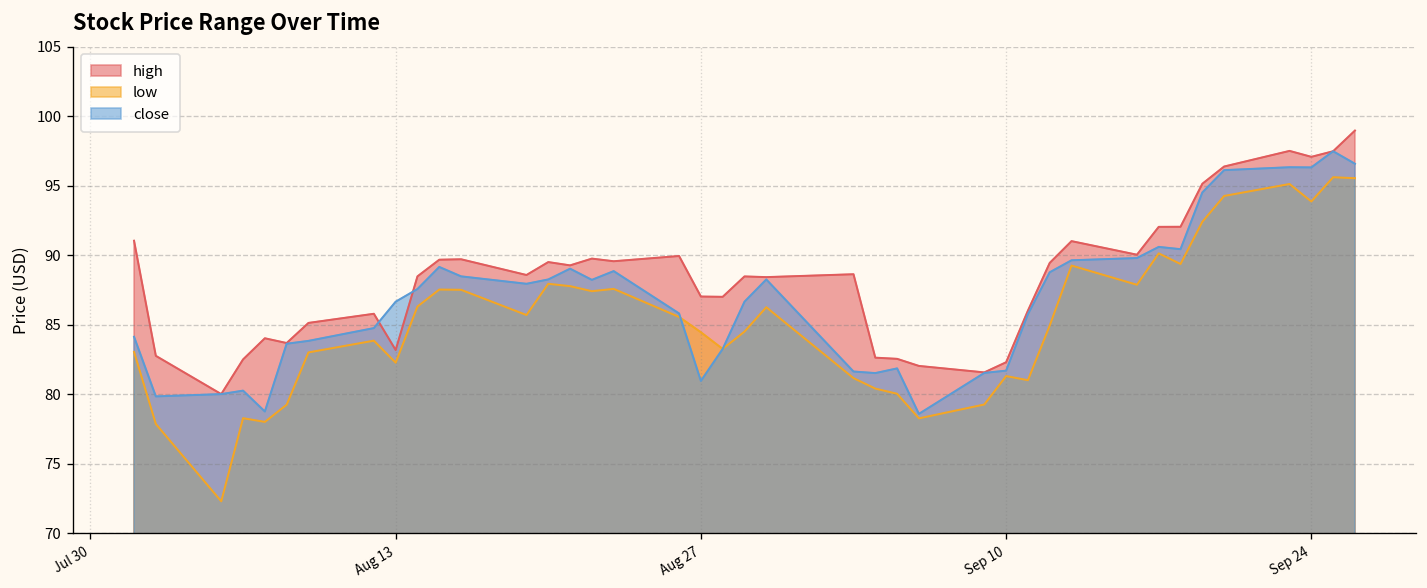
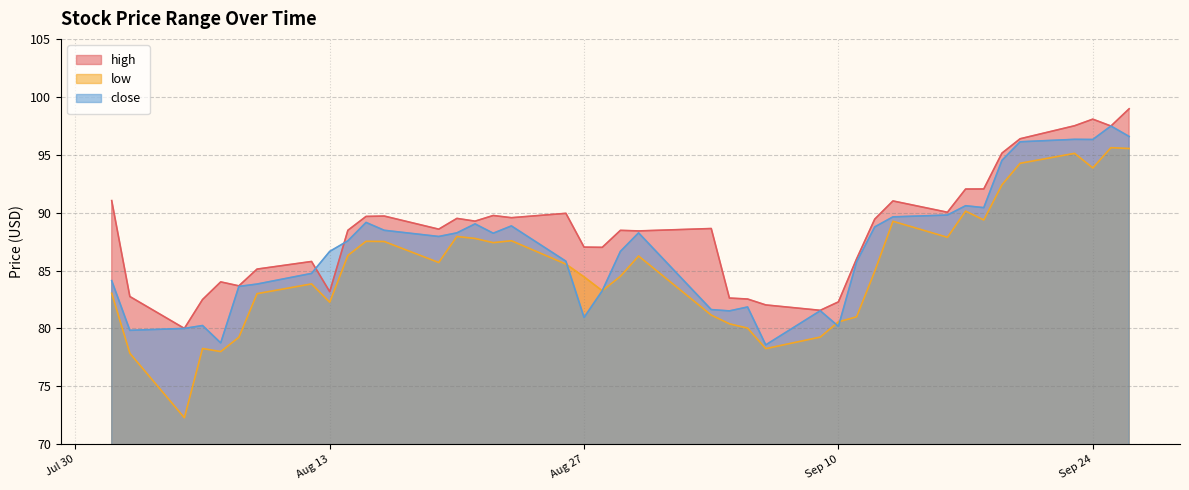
low, Sep 10: 81.3 -> 80.6
close, Sep 10: 81.7 -> 80.2
high, Sep 24: 97.1 -> 98.1
